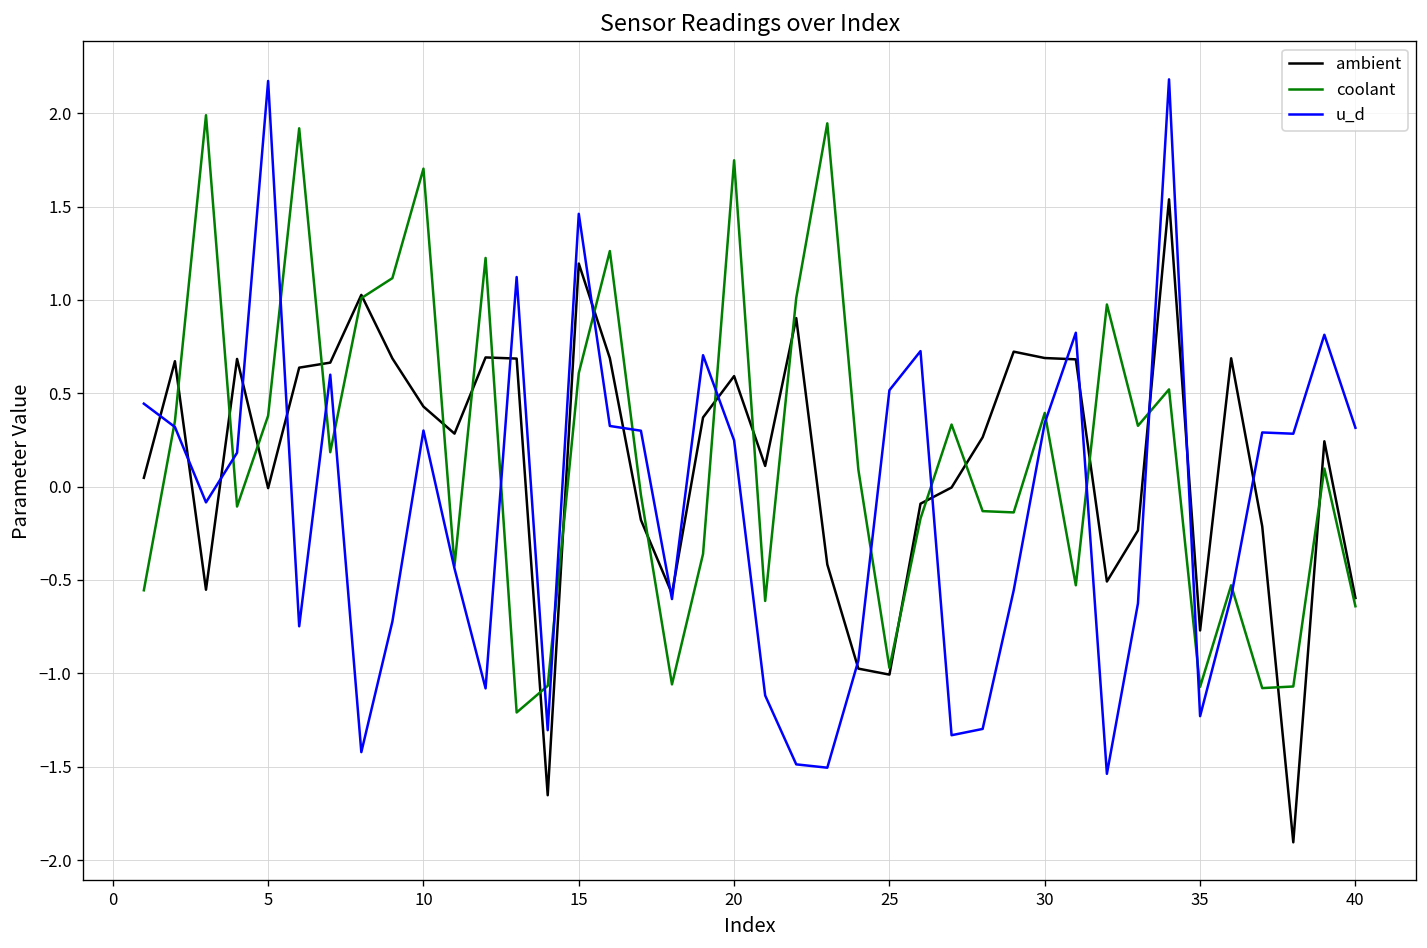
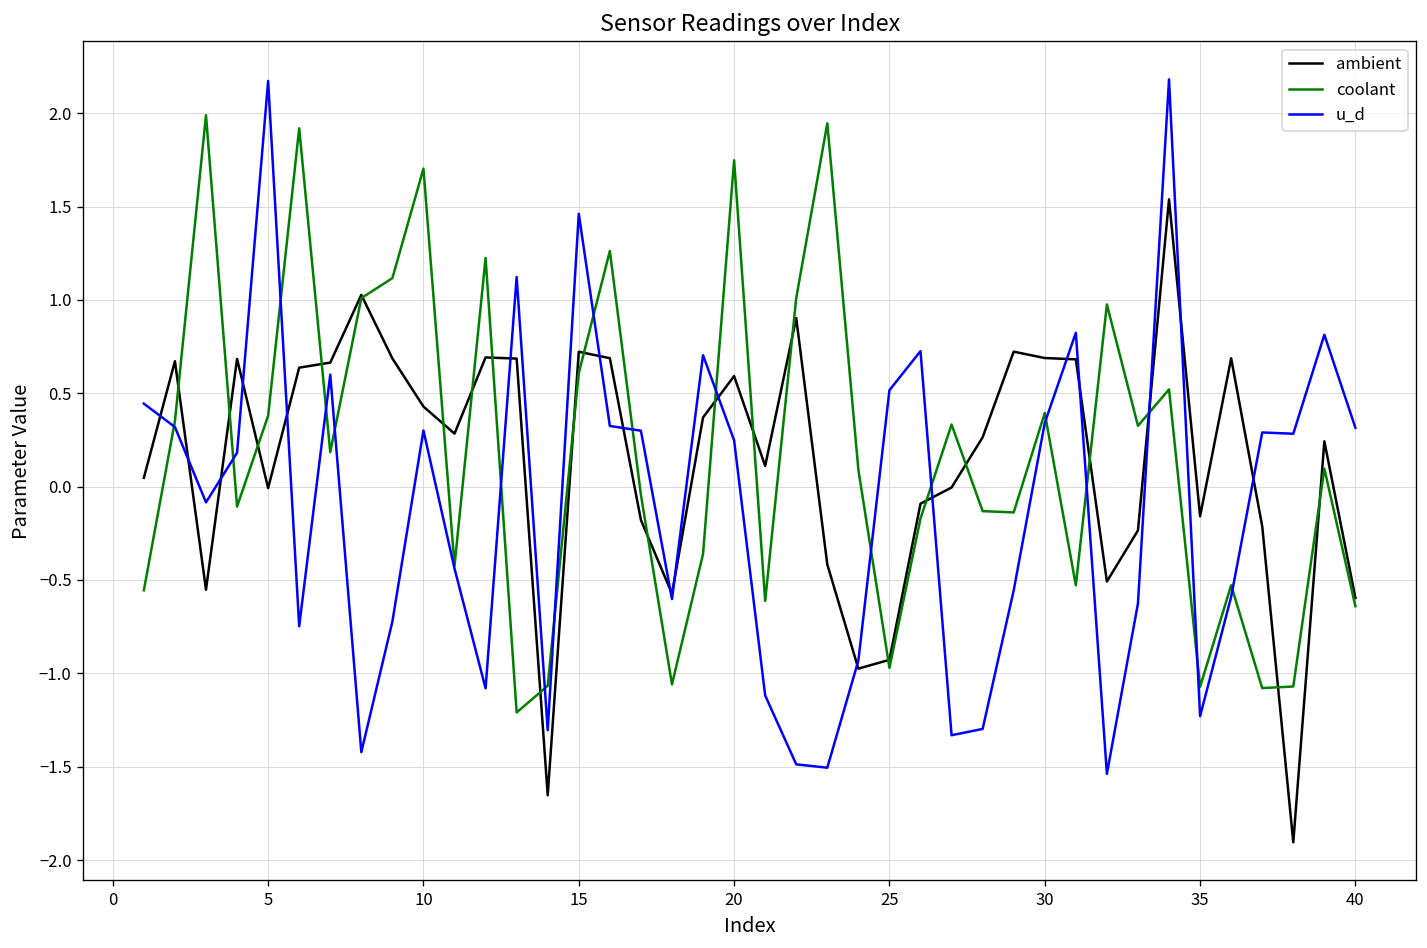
ambient, 15: 1.19 -> 0.72
ambient, 25: -1.01 -> -0.93
ambient, 35: -0.77 -> -0.16
